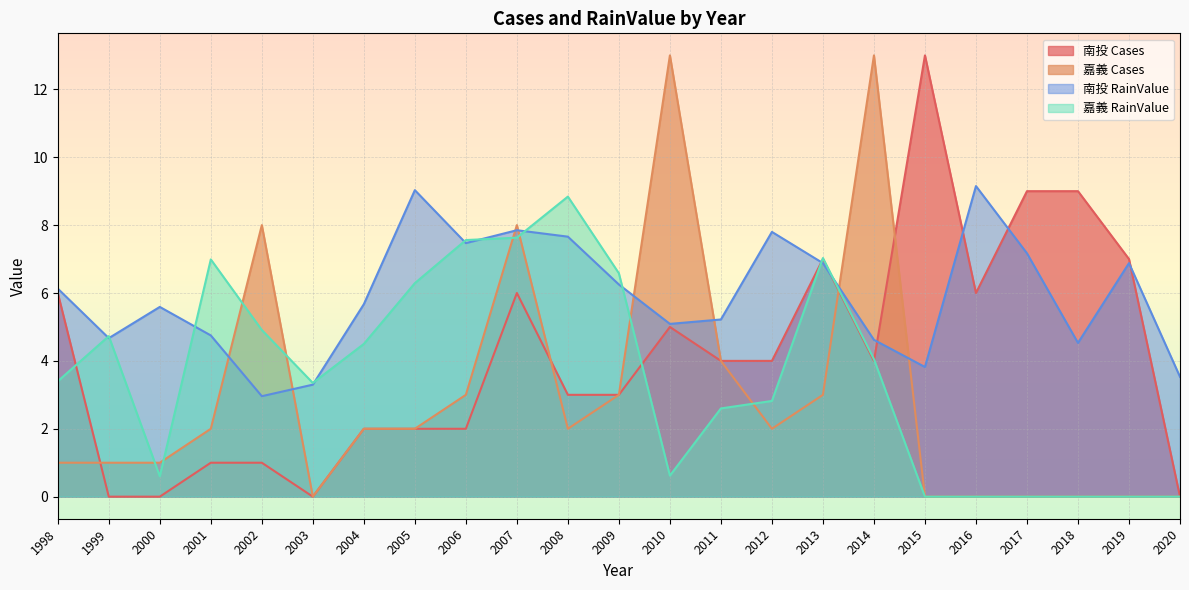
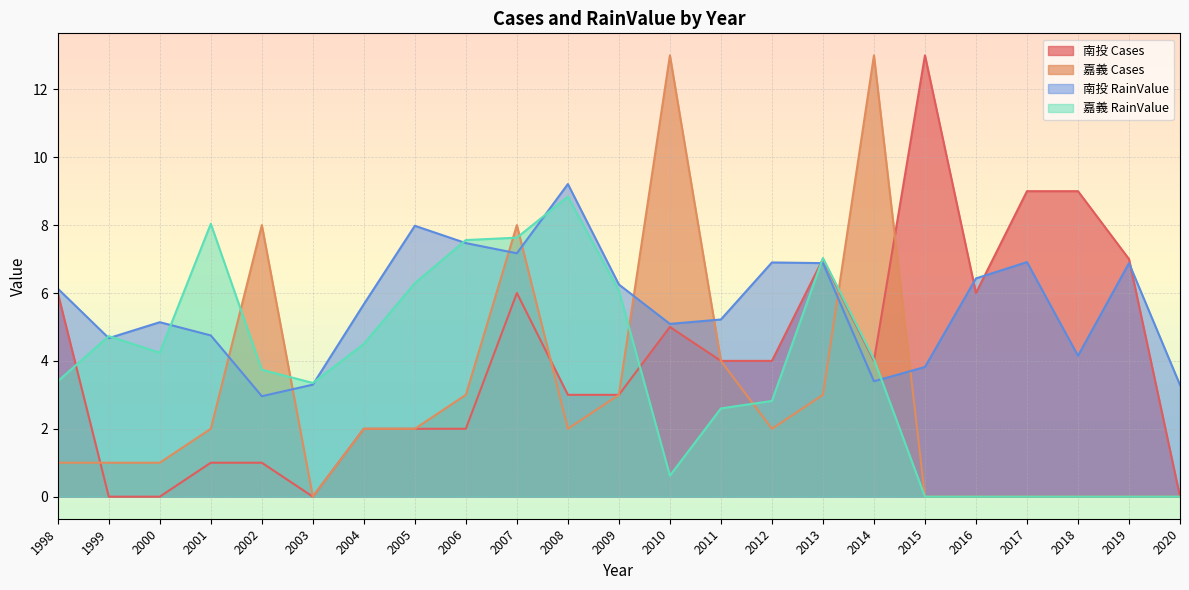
南投 RainValue, 2000: 5.6 -> 5.1
嘉義 RainValue, 2000: 0.6 -> 4.2
嘉義 RainValue, 2001: 7.0 -> 8.0
嘉義 RainValue, 2002: 4.9 -> 3.7
南投 RainValue, 2005: 9.0 -> 8.0
南投 RainValue, 2007: 7.9 -> 7.2
南投 RainValue, 2008: 7.7 -> 9.2
嘉義 RainValue, 2009: 6.6 -> 6.1
南投 RainValue, 2012: 7.8 -> 6.9
南投 RainValue, 2014: 4.6 -> 3.4
南投 RainValue, 2016: 9.2 -> 6.4
南投 RainValue, 2017: 7.2 -> 6.9
南投 RainValue, 2018: 4.5 -> 4.2
南投 RainValue, 2020: 3.5 -> 3.3
